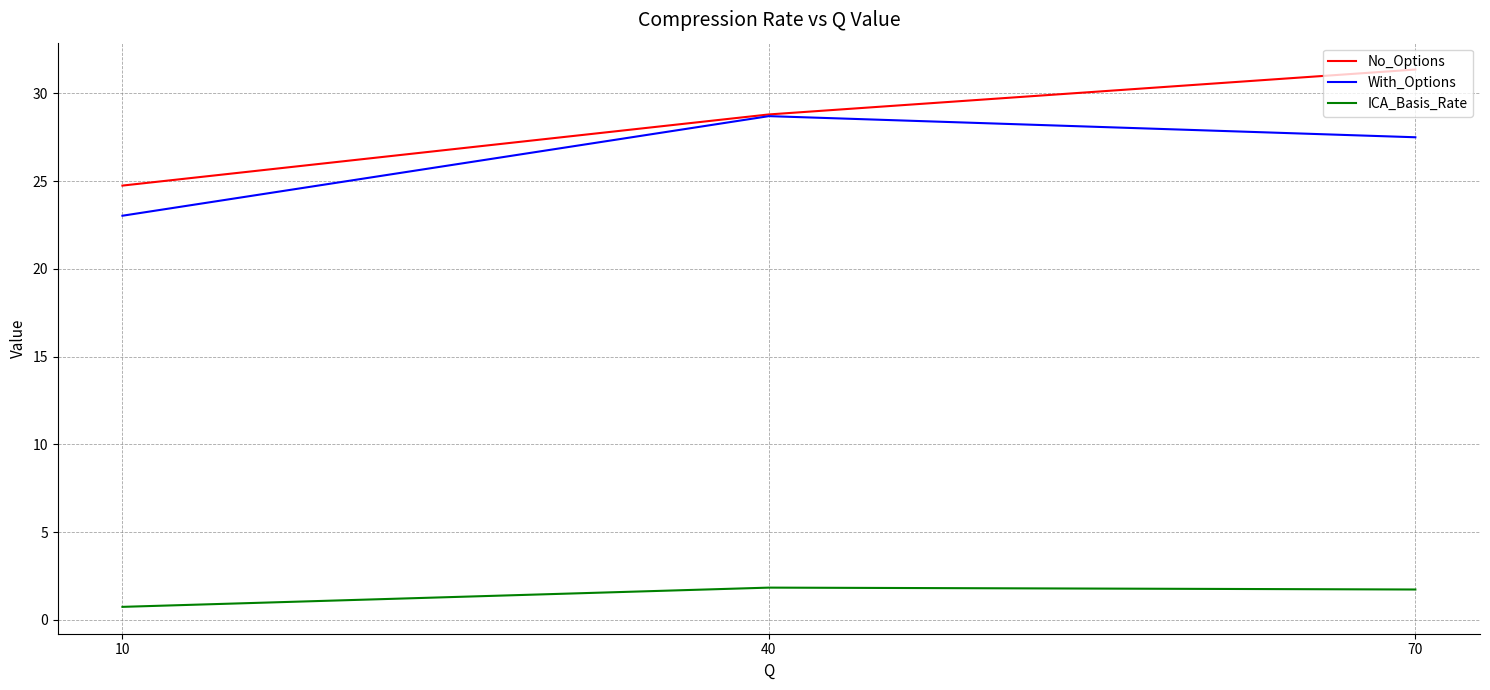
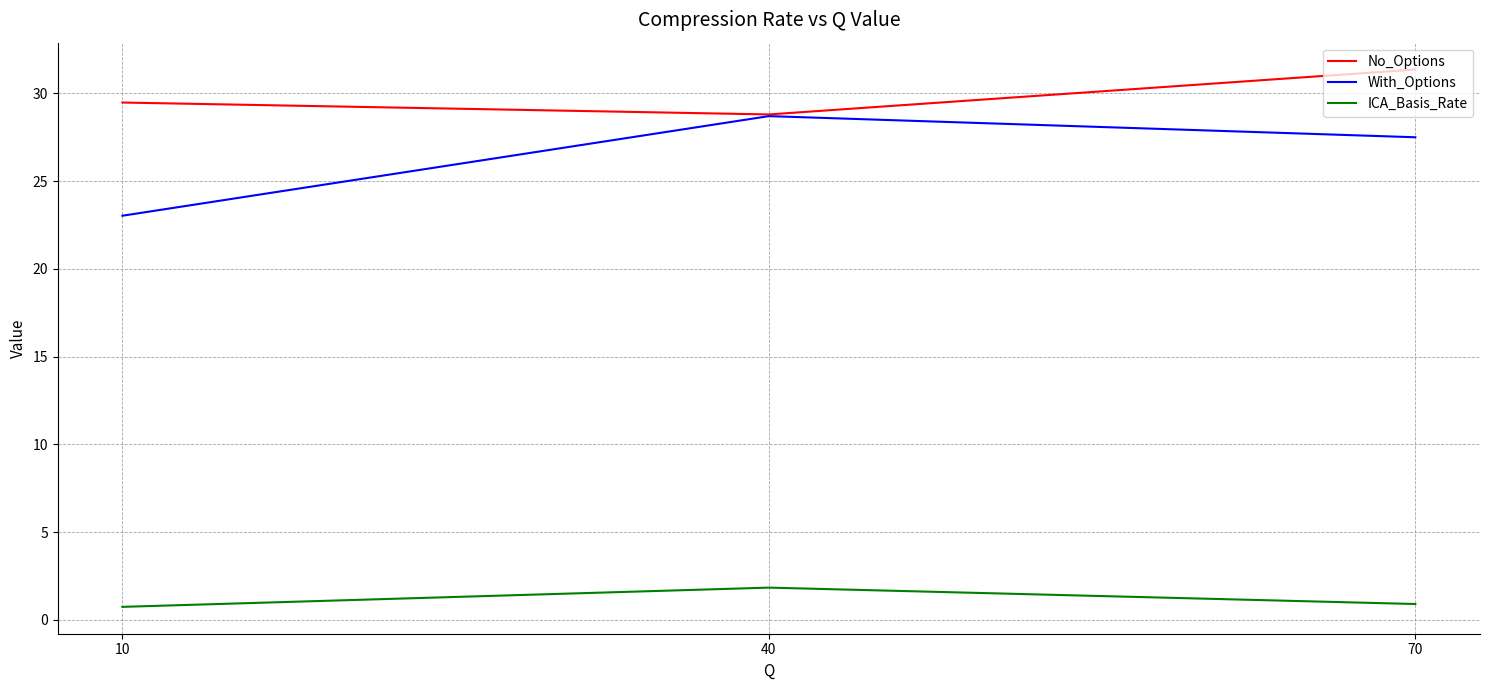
No_Options, 10: 24.7 -> 29.5
ICA_Basis_Rate, 70: 1.7 -> 0.9
